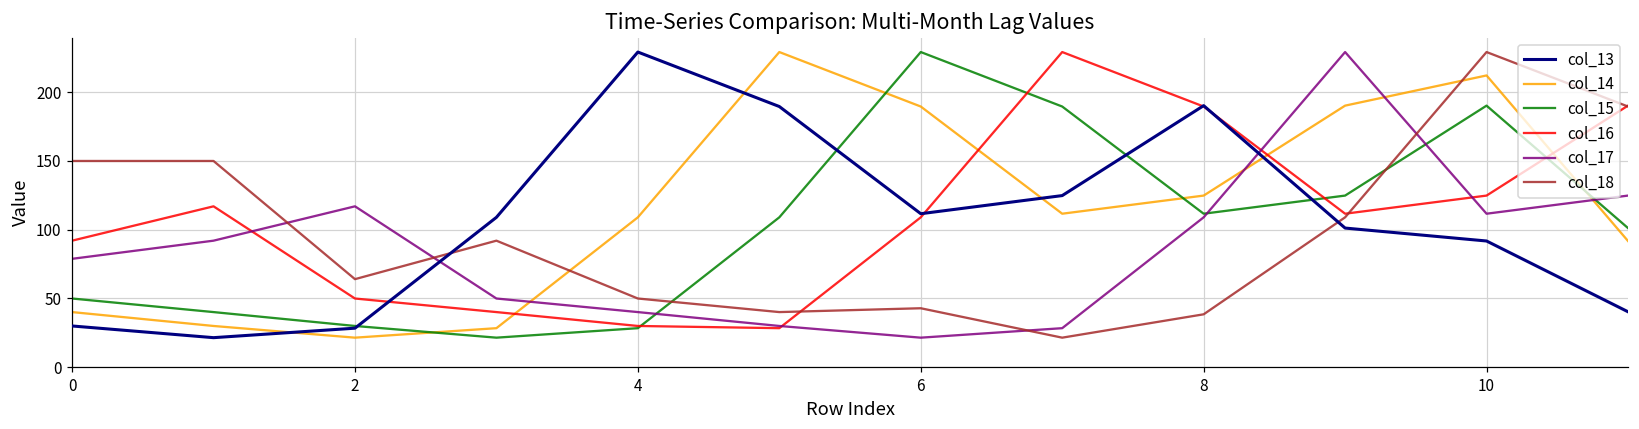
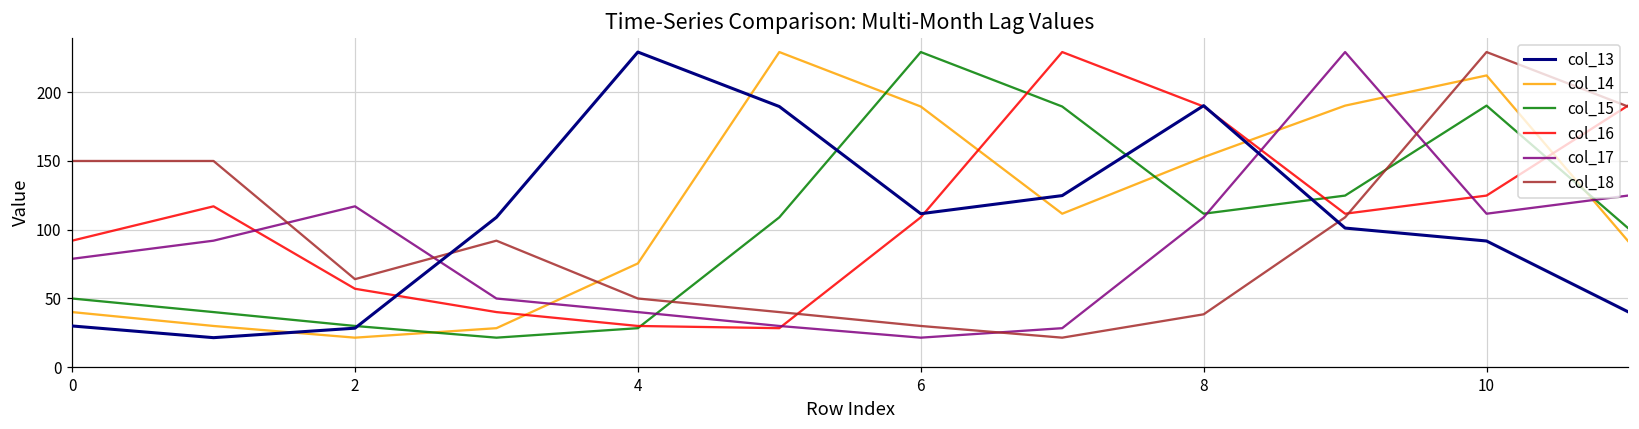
col_16, 2: 50 -> 57
col_14, 4: 109 -> 75
col_18, 6: 43 -> 30
col_14, 8: 125 -> 153
